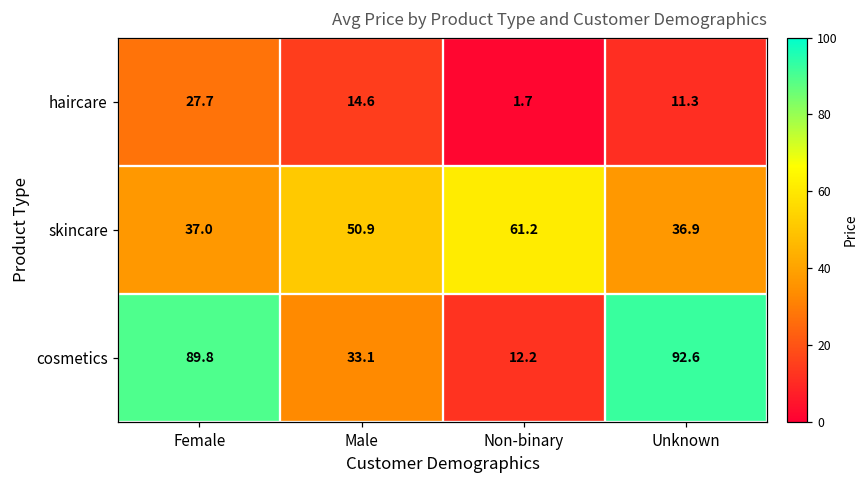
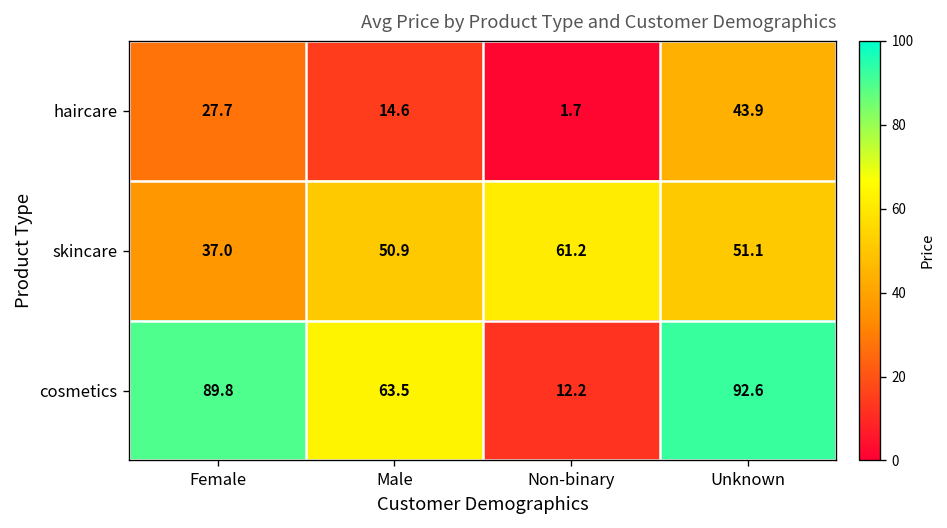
haircare, Unknown: 11.3 -> 43.9
skincare, Unknown: 36.9 -> 51.1
cosmetics, Male: 33.1 -> 63.5
